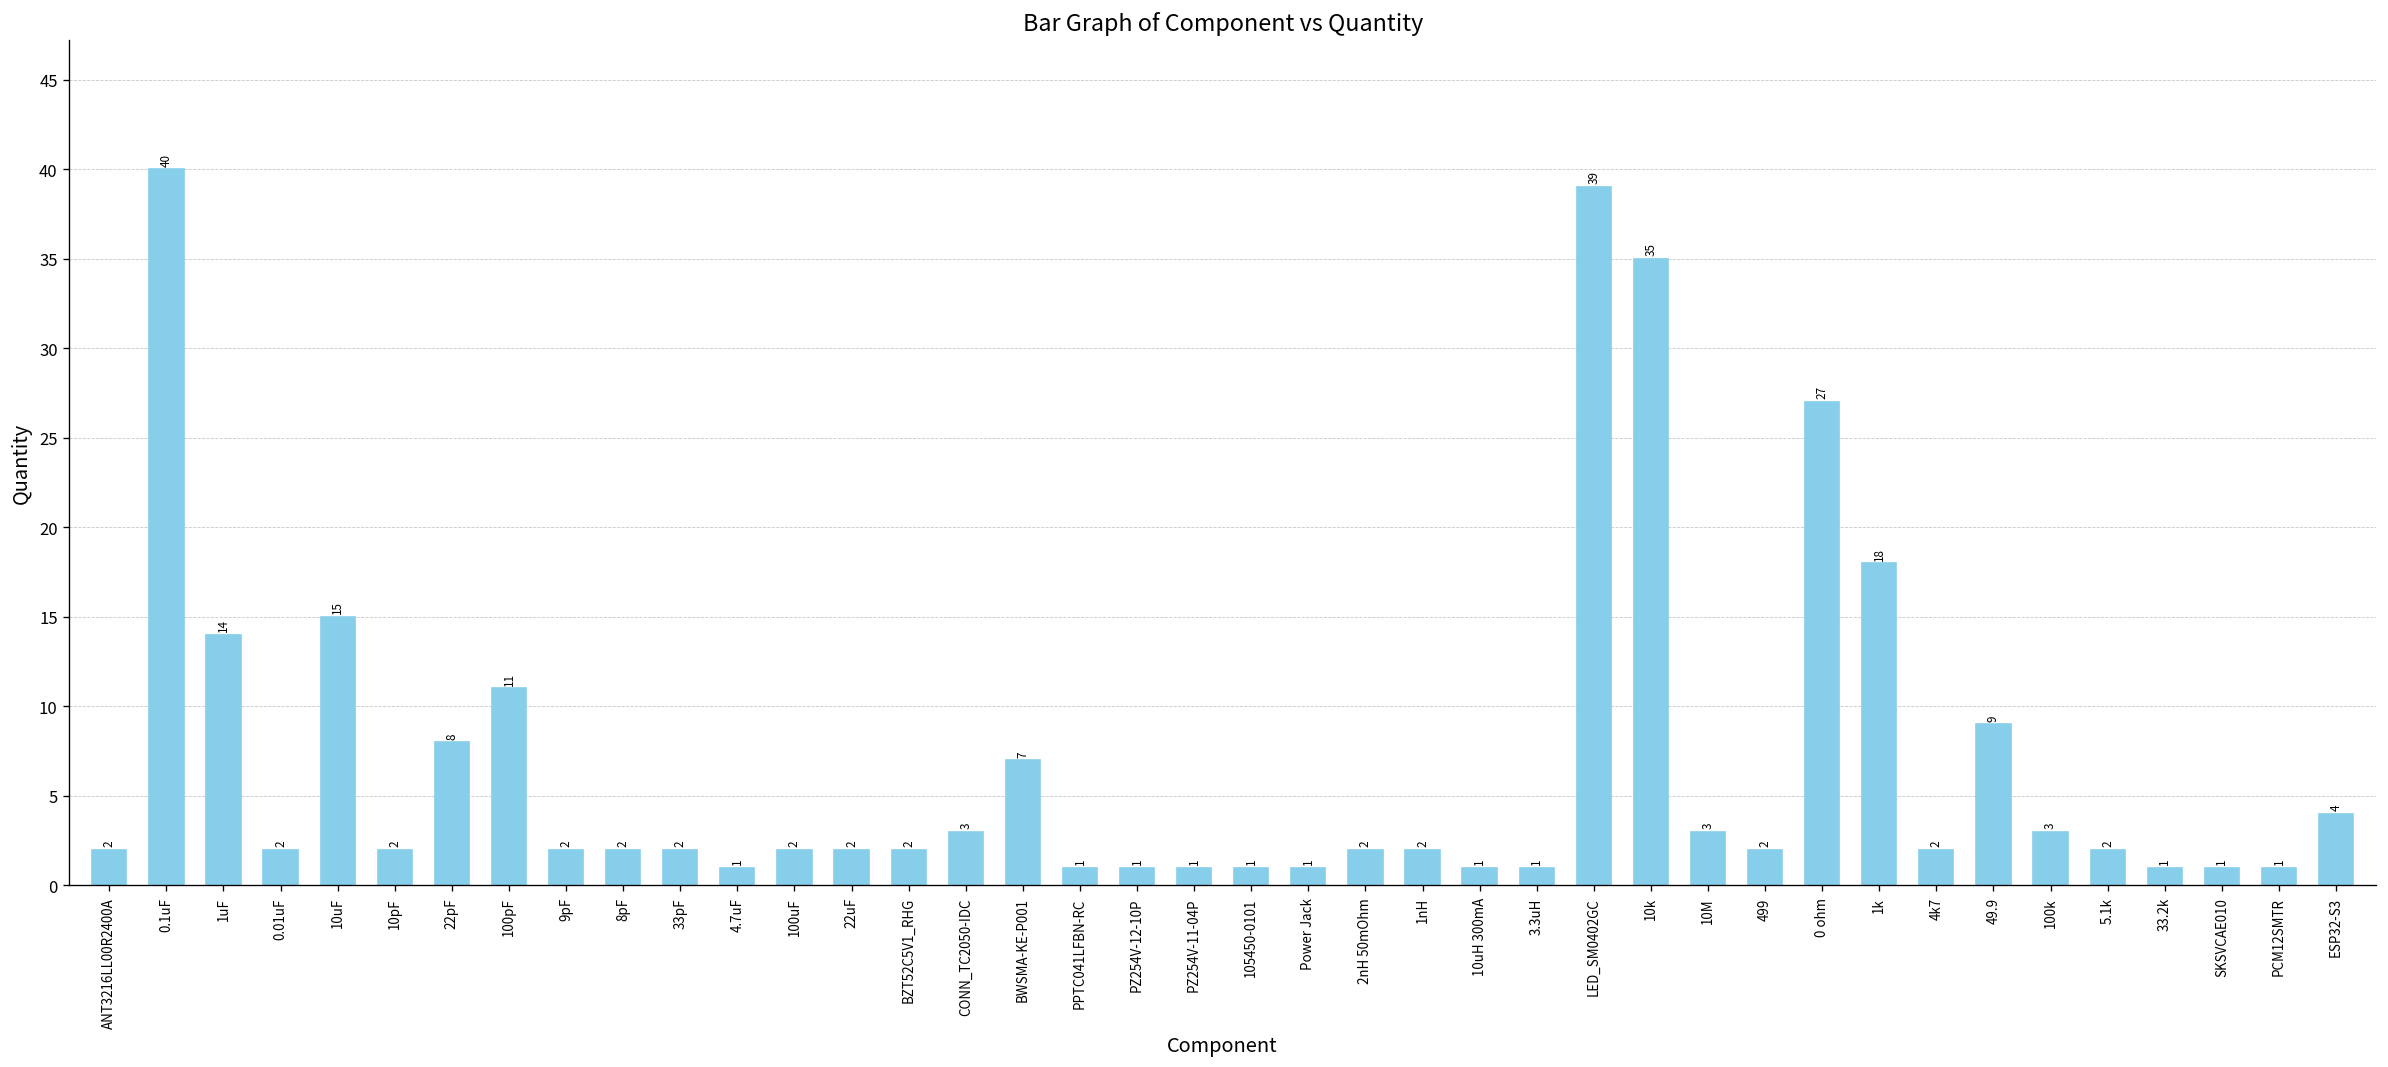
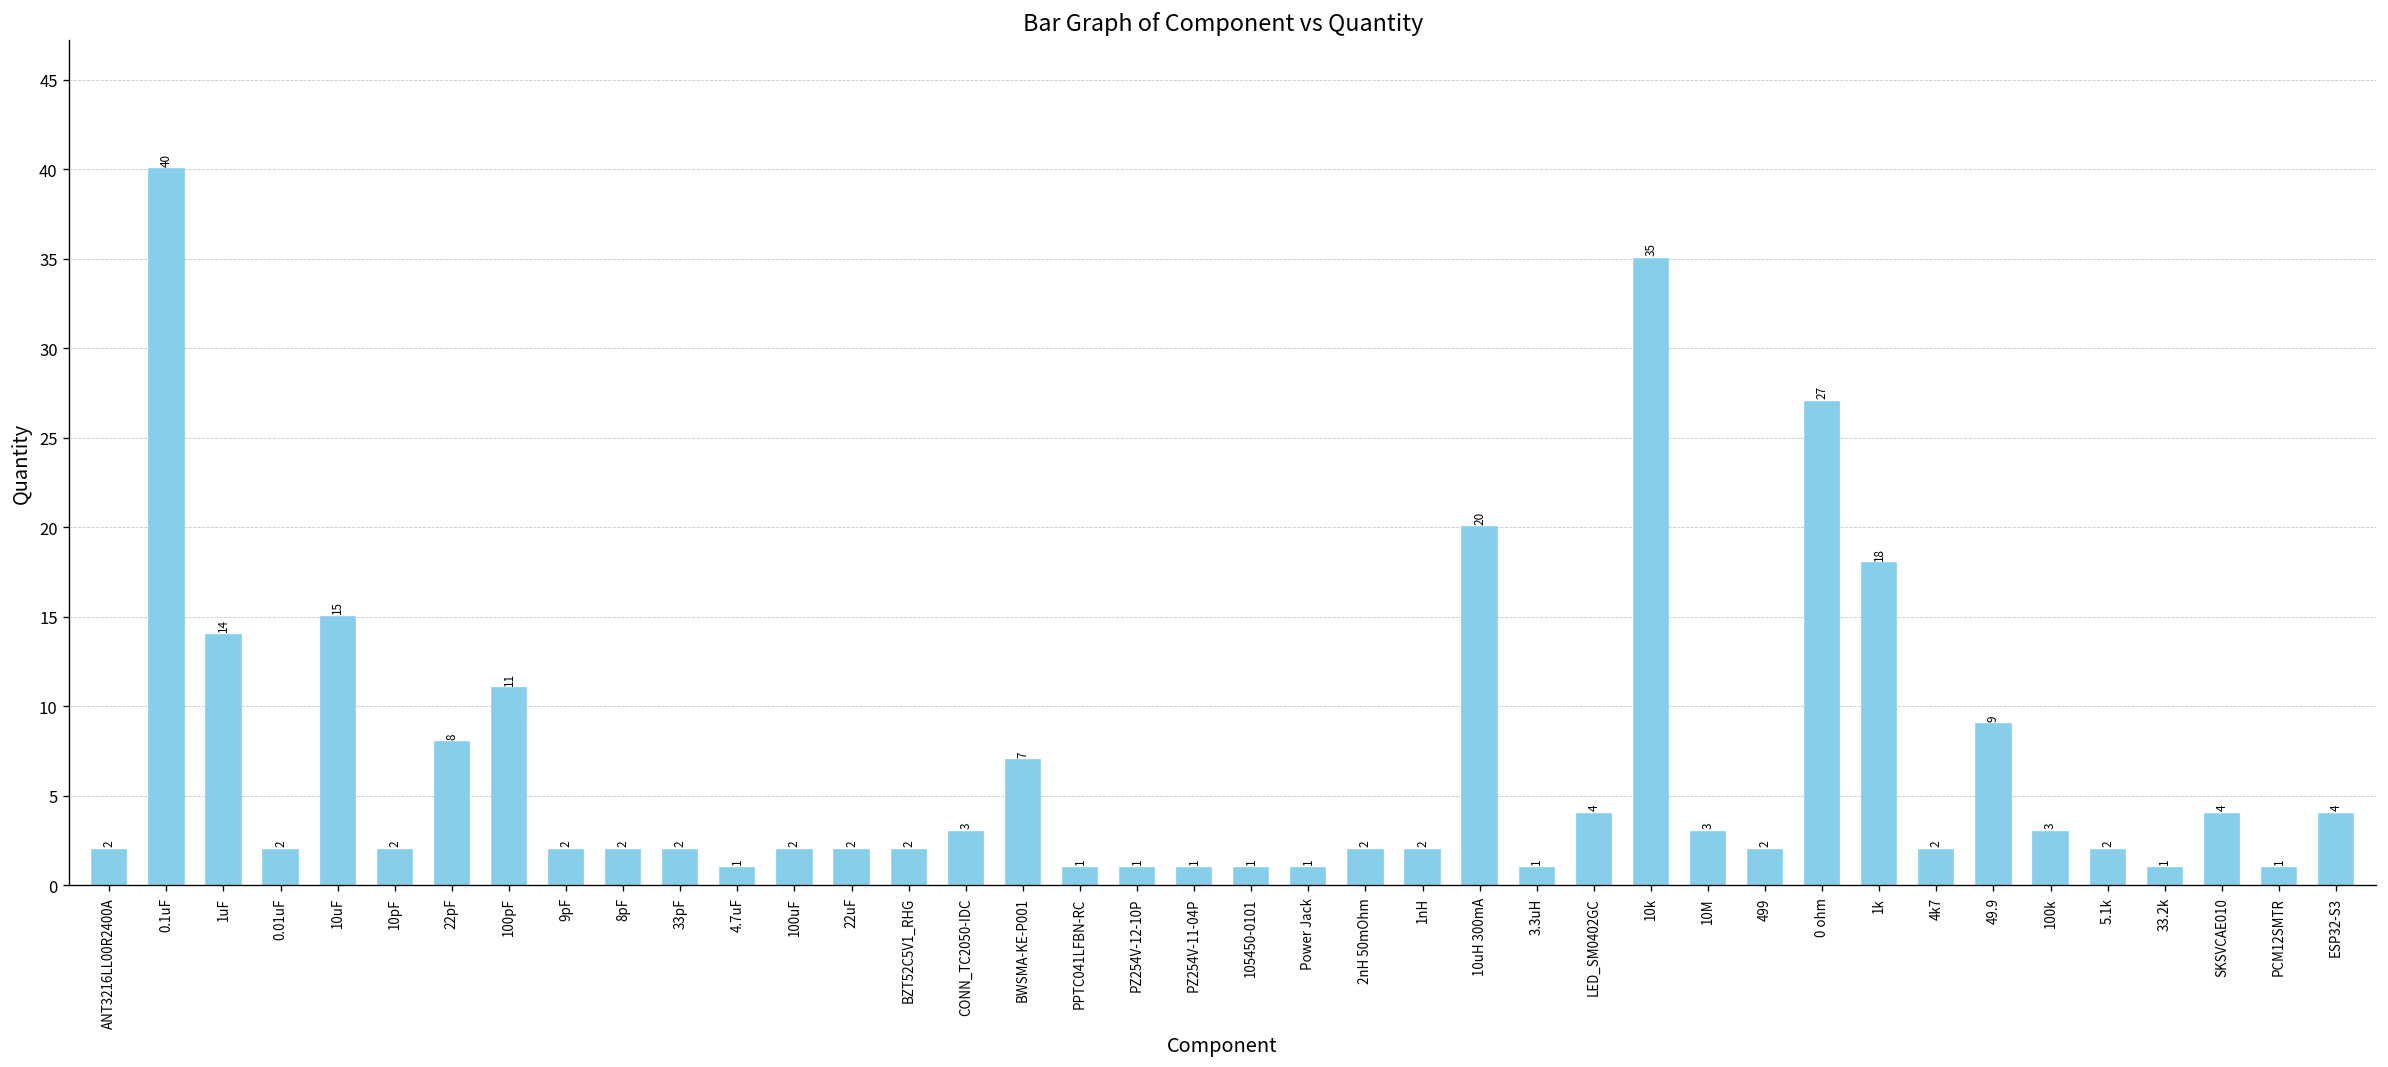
10uH 300mA: 1 -> 20
LED_SM0402GC: 39 -> 4
SKSVCAE010: 1 -> 4
